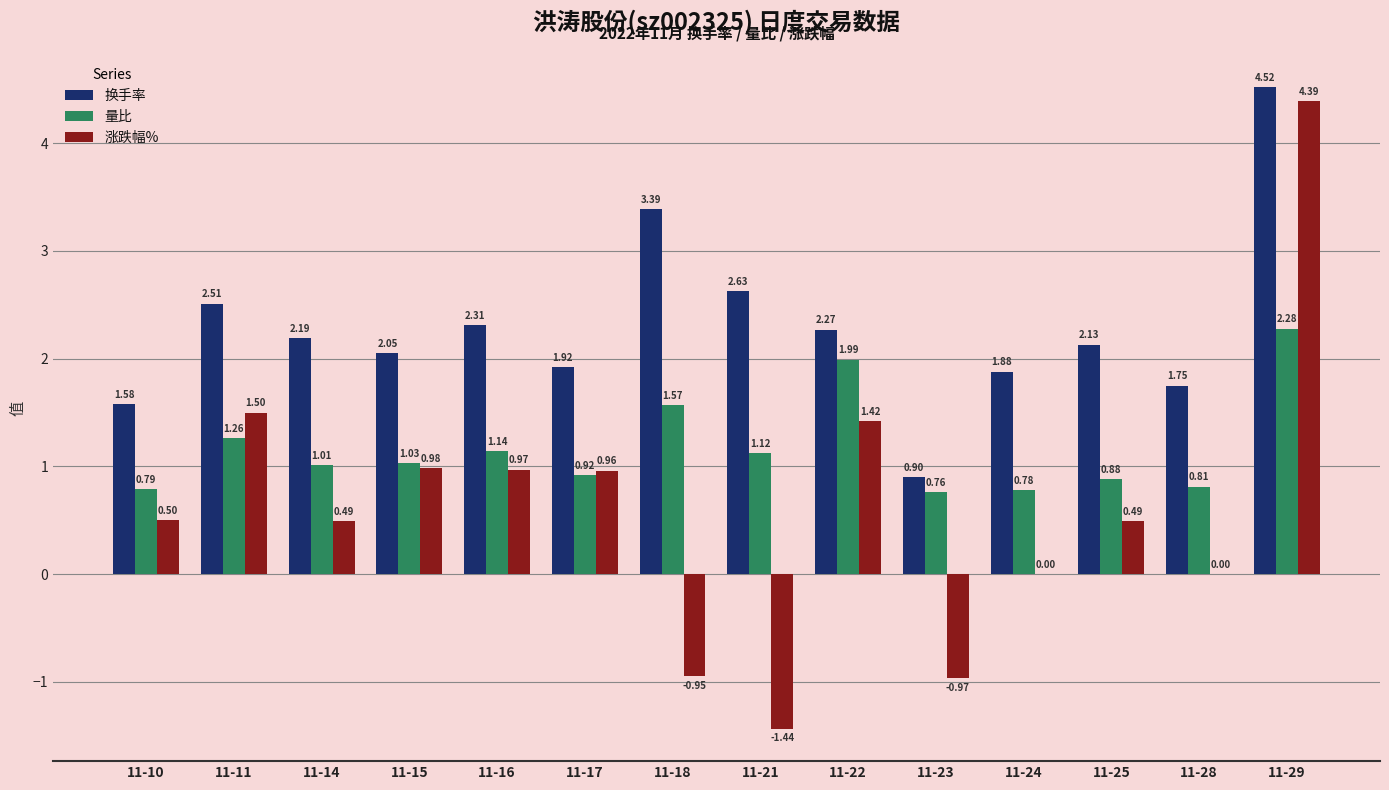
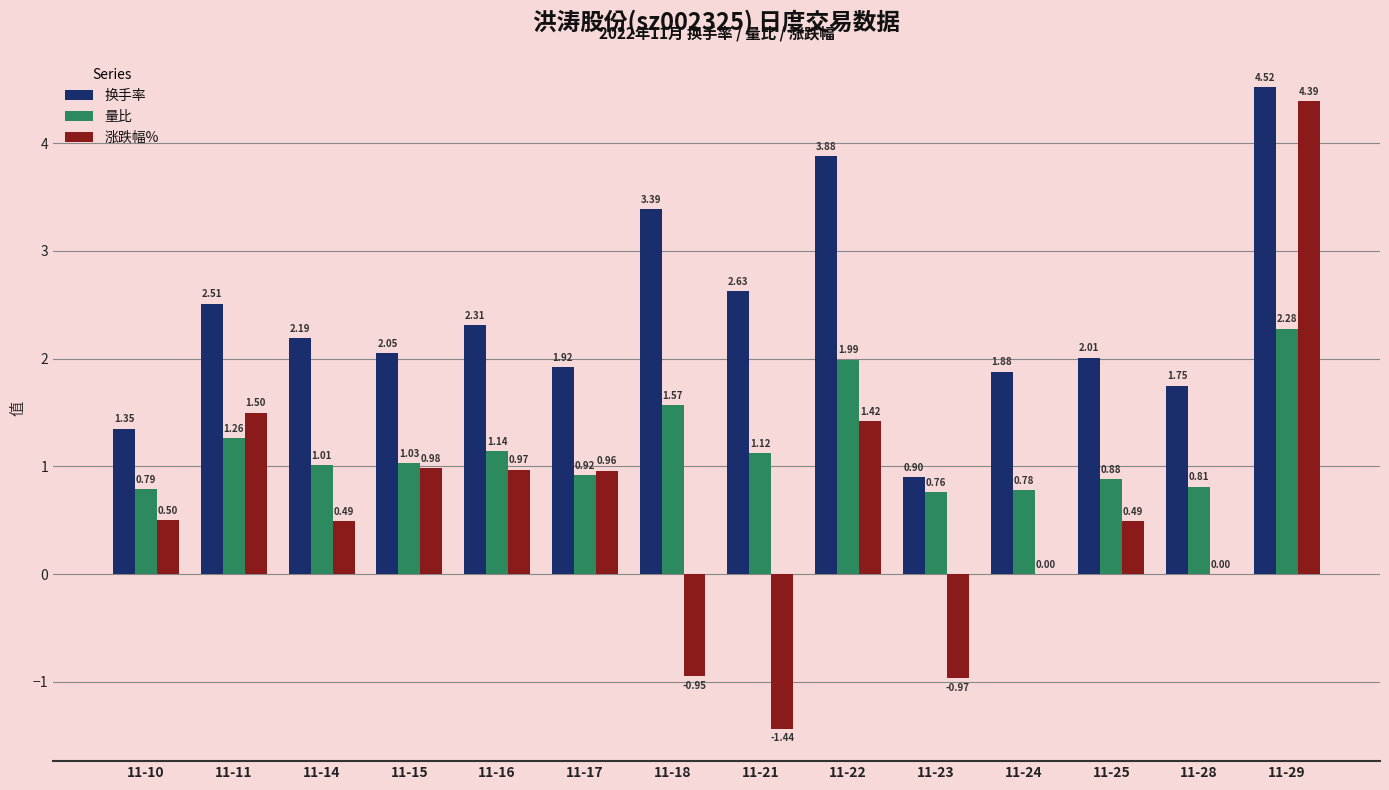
换手率, 11-10: 1.58 -> 1.35
换手率, 11-22: 2.27 -> 3.88
换手率, 11-25: 2.13 -> 2.01
